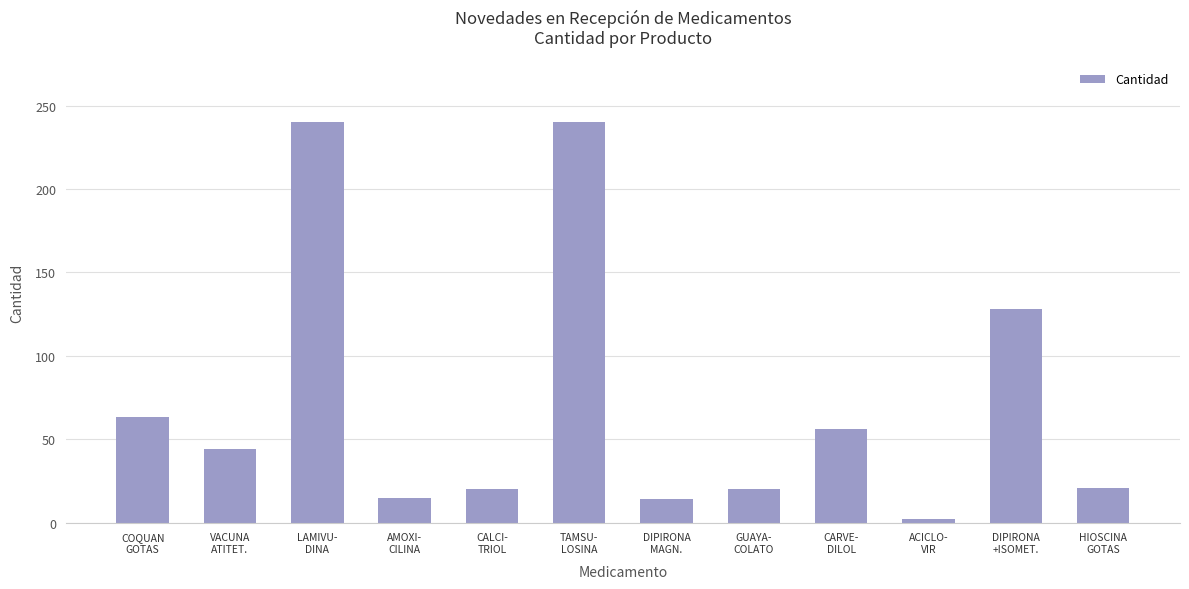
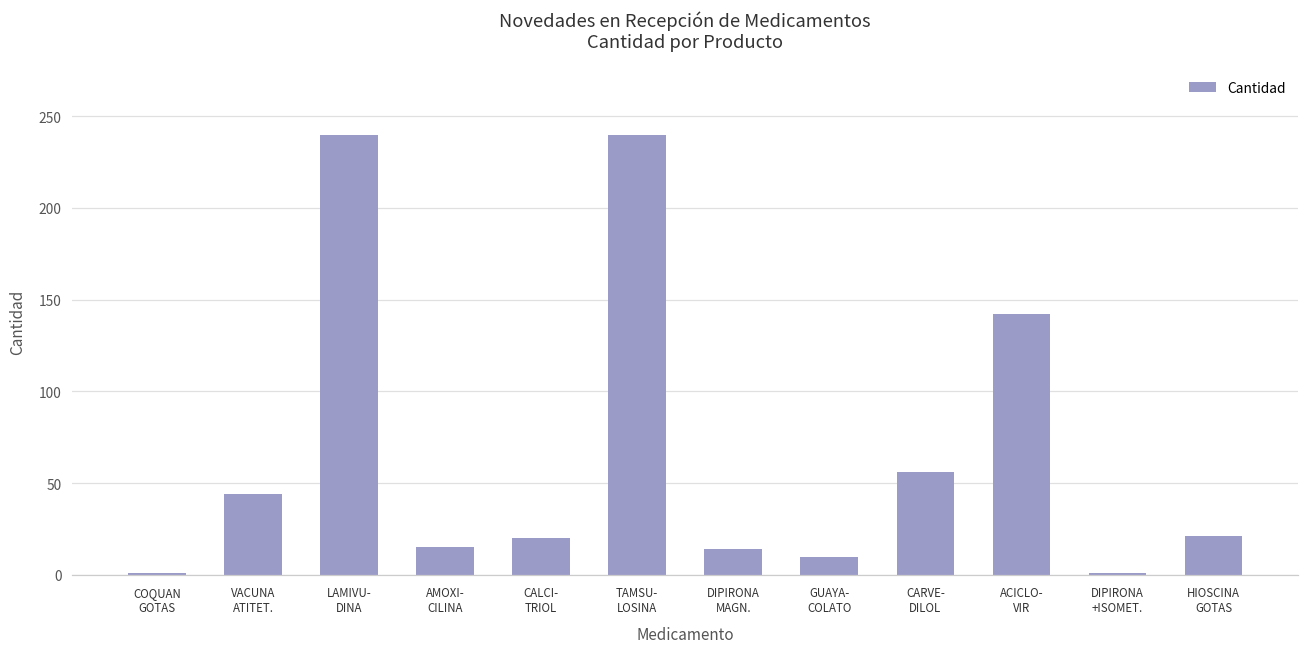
COQUAN GOTAS: 63 -> 1
GUAYA- COLATO: 20 -> 10
ACICLO- VIR: 2 -> 142
DIPIRONA +ISOMET.: 128 -> 1
